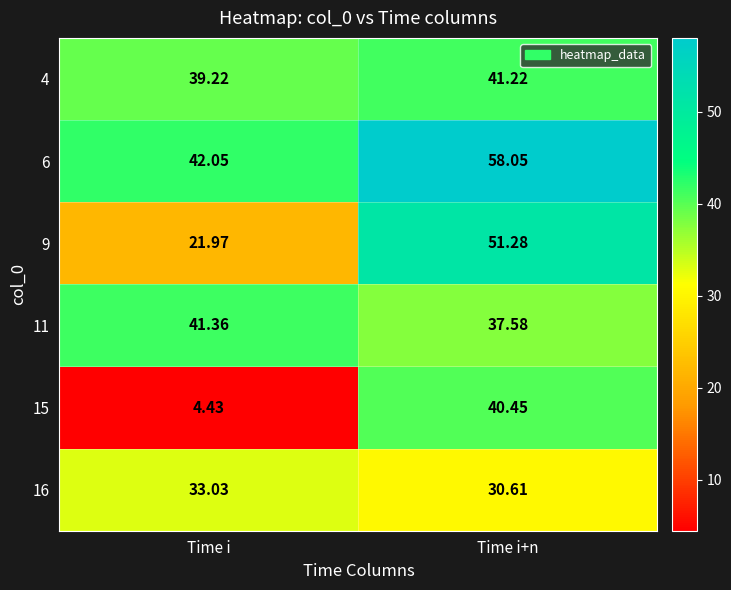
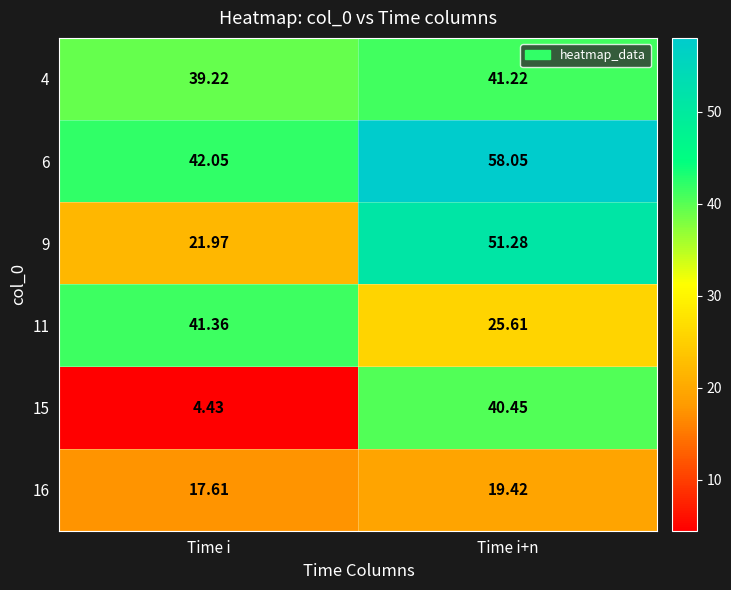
11, Time i+n: 37.58 -> 25.61
16, Time i: 33.03 -> 17.61
16, Time i+n: 30.61 -> 19.42
